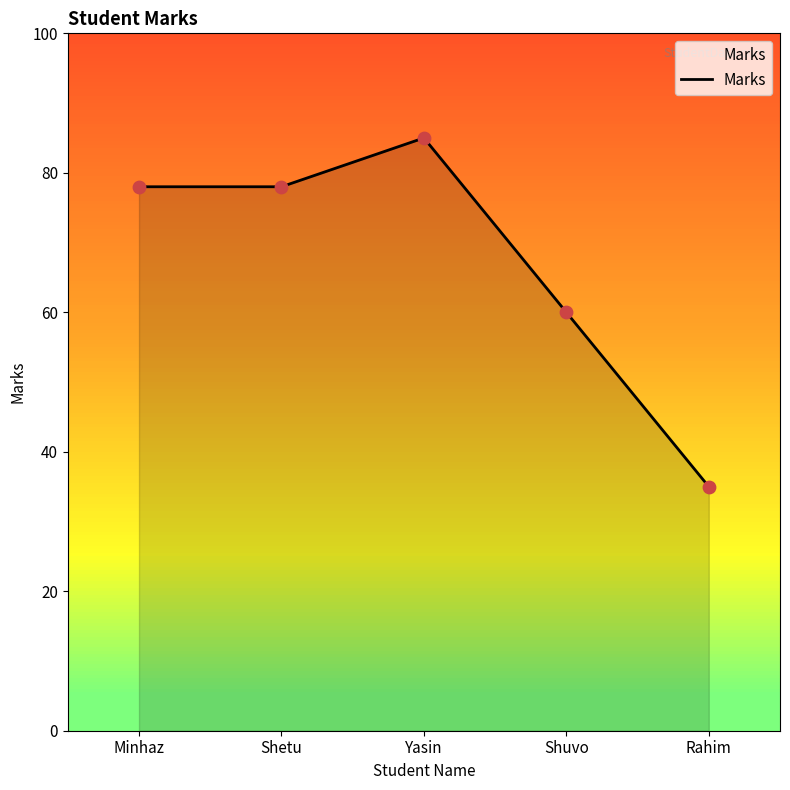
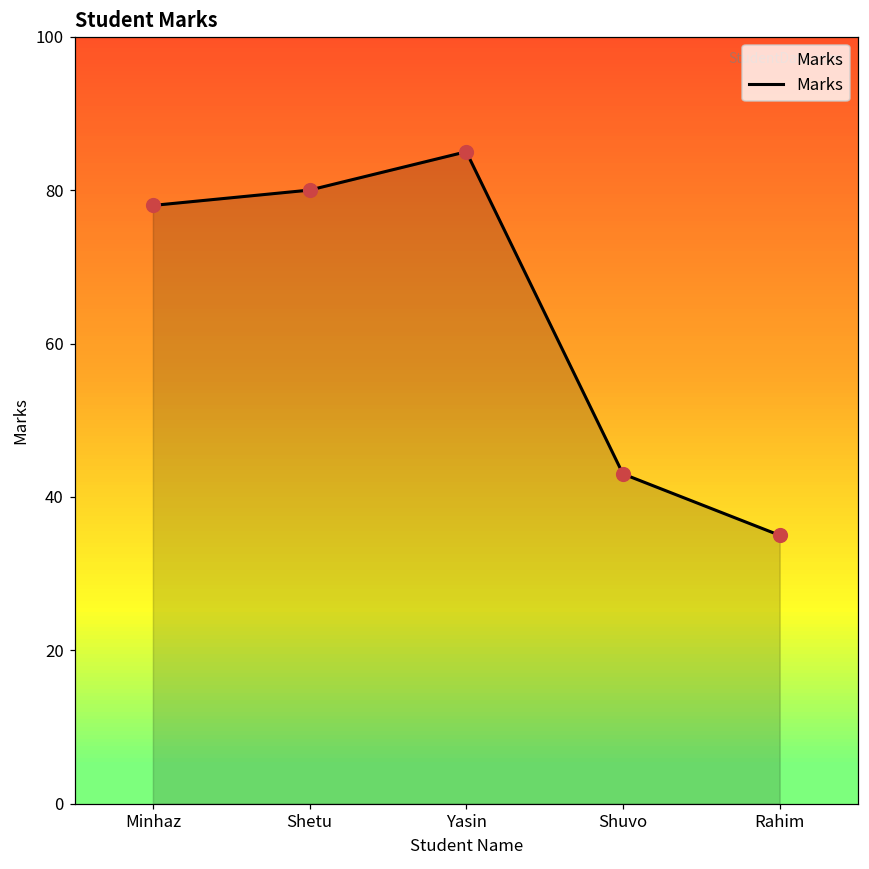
Shetu: 78 -> 80
Shuvo: 60 -> 43
